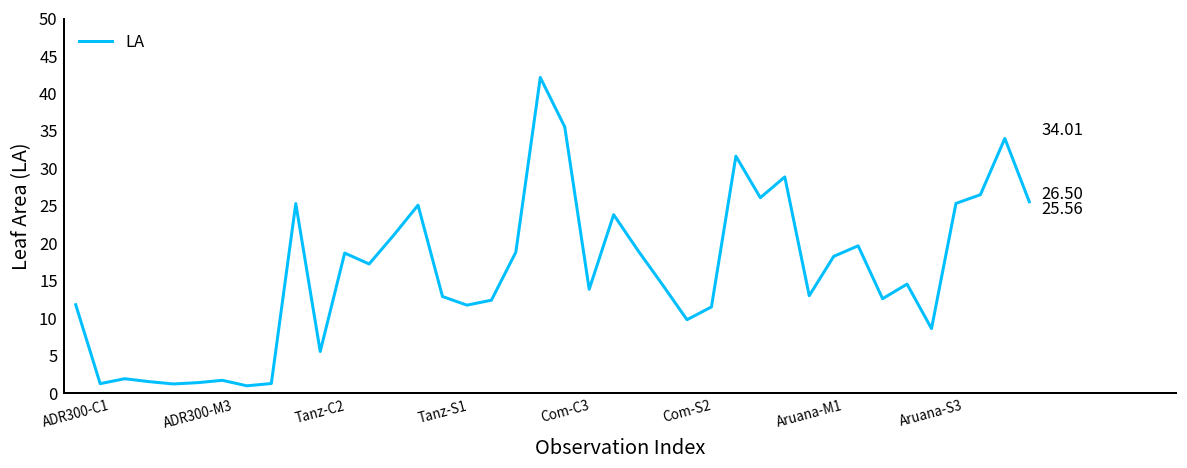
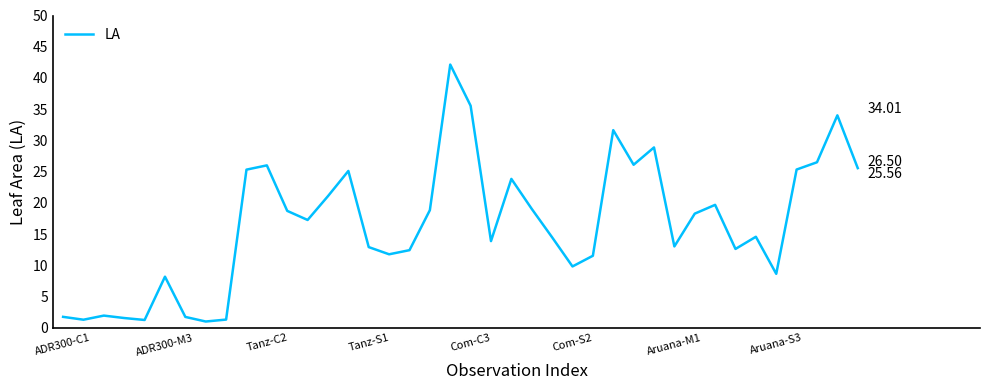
ADR300-C1: 12 -> 2
ADR300-M3: 1 -> 8
Tanz-C2: 6 -> 26
